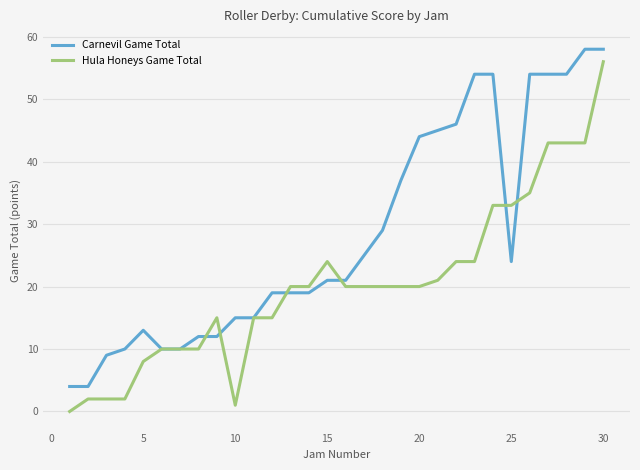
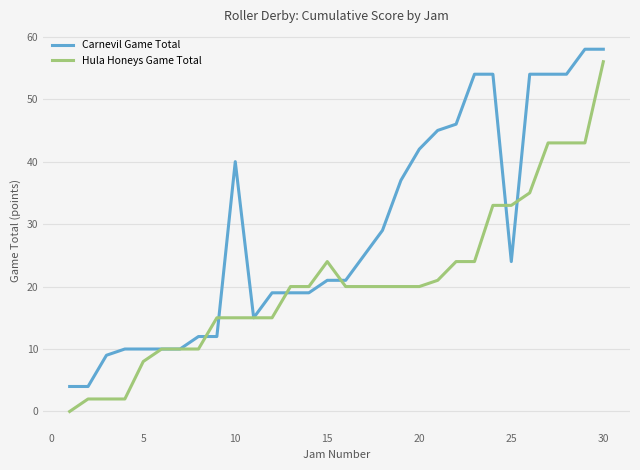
Carnevil Game Total, 5: 13 -> 10
Carnevil Game Total, 10: 15 -> 40
Hula Honeys Game Total, 10: 1 -> 15
Carnevil Game Total, 20: 44 -> 42
